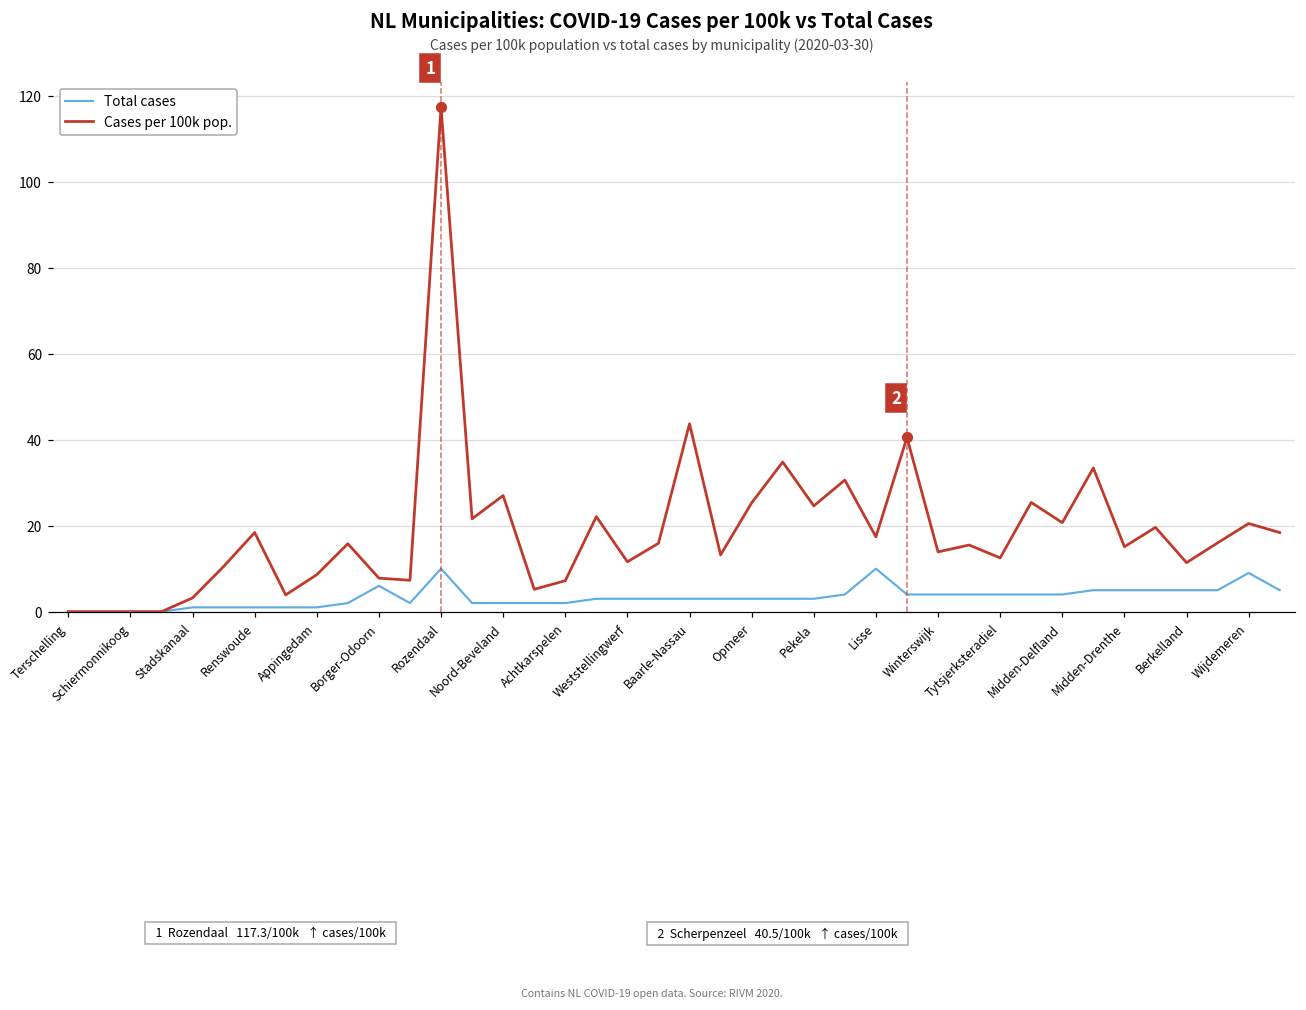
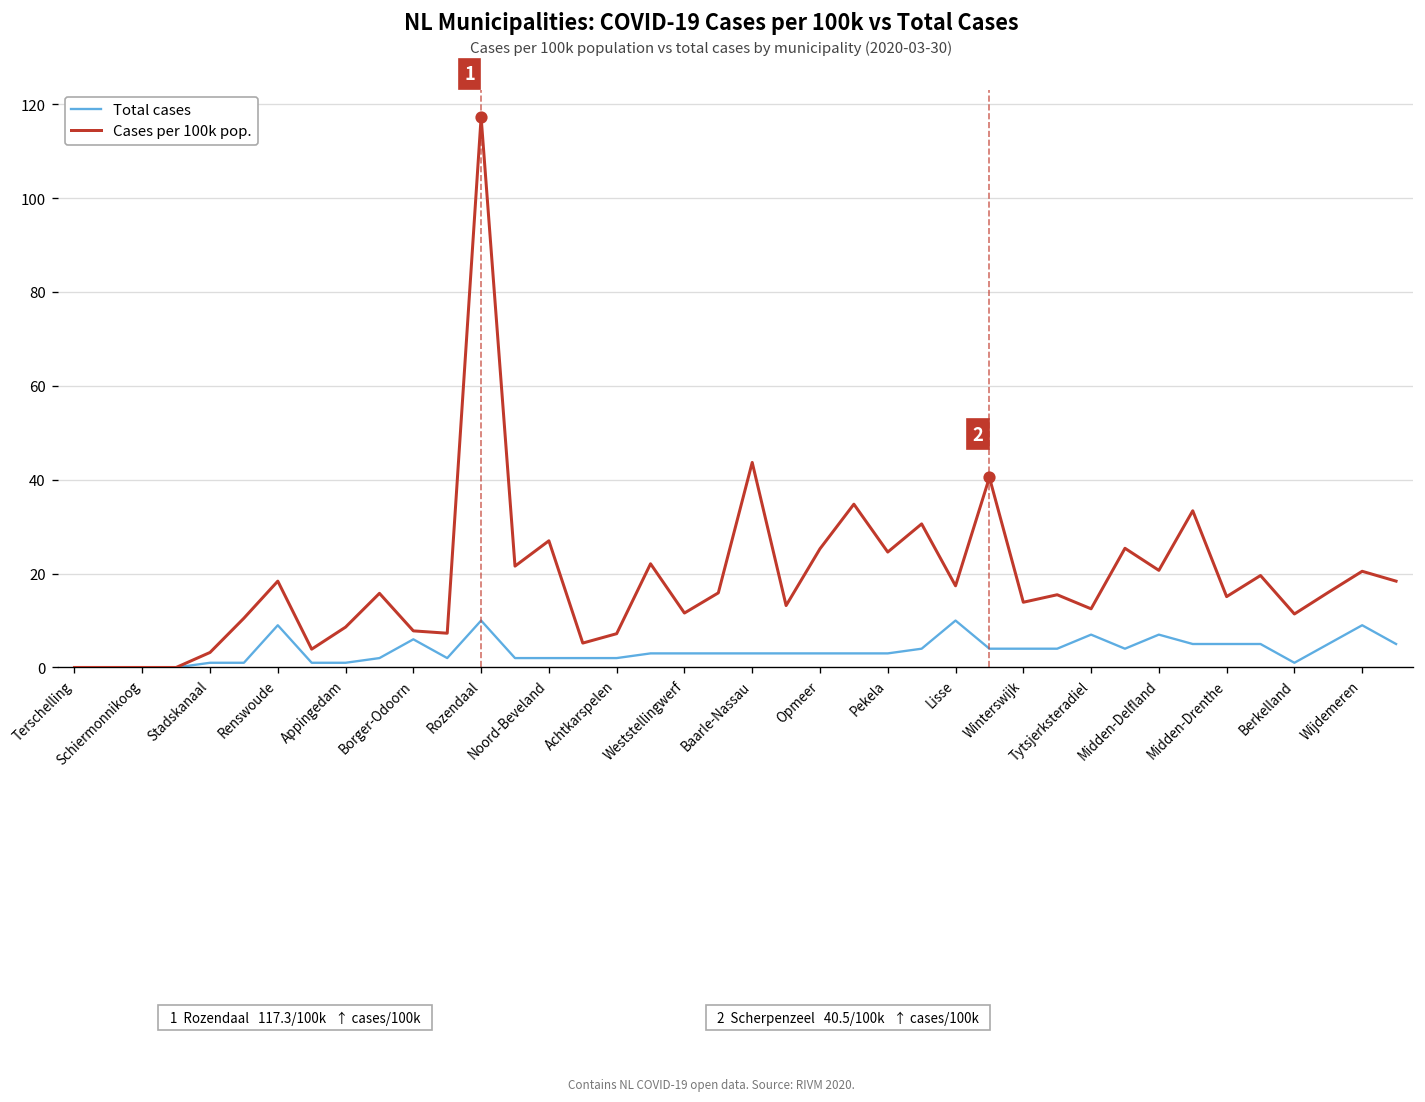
Total cases, Renswoude: 1 -> 9
Total cases, Tytsjerksteradiel: 4 -> 7
Total cases, Midden-Delfland: 4 -> 7
Total cases, Berkelland: 5 -> 1
